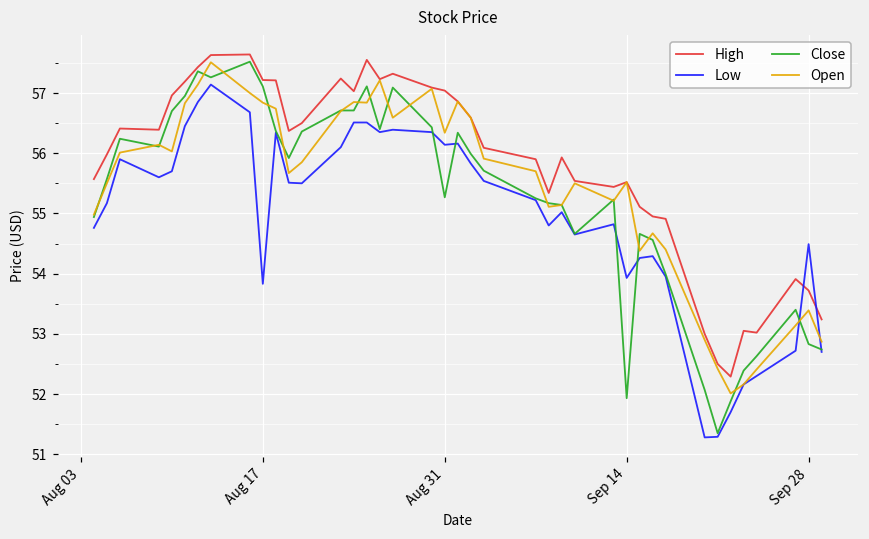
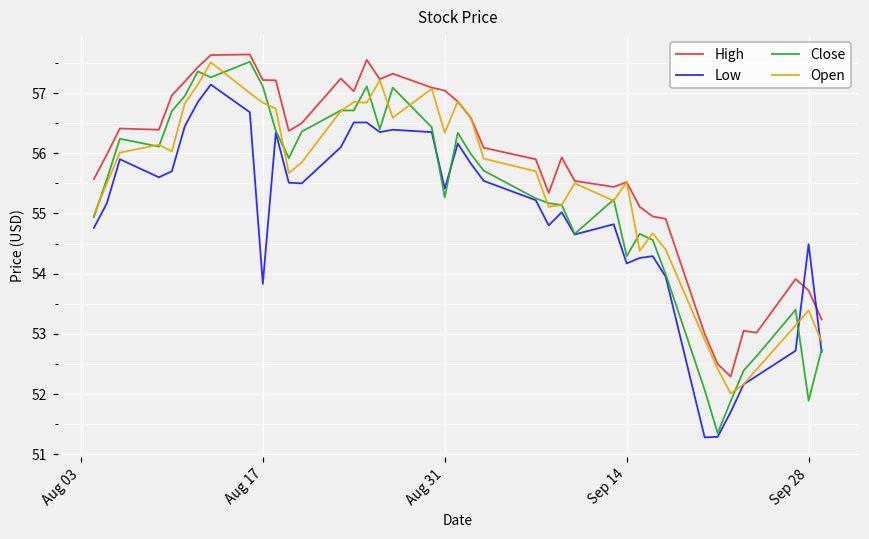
Low, Aug 31: 56.1 -> 55.4
Low, Sep 14: 53.9 -> 54.2
Close, Sep 14: 51.9 -> 54.3
Close, Sep 28: 52.8 -> 51.9
